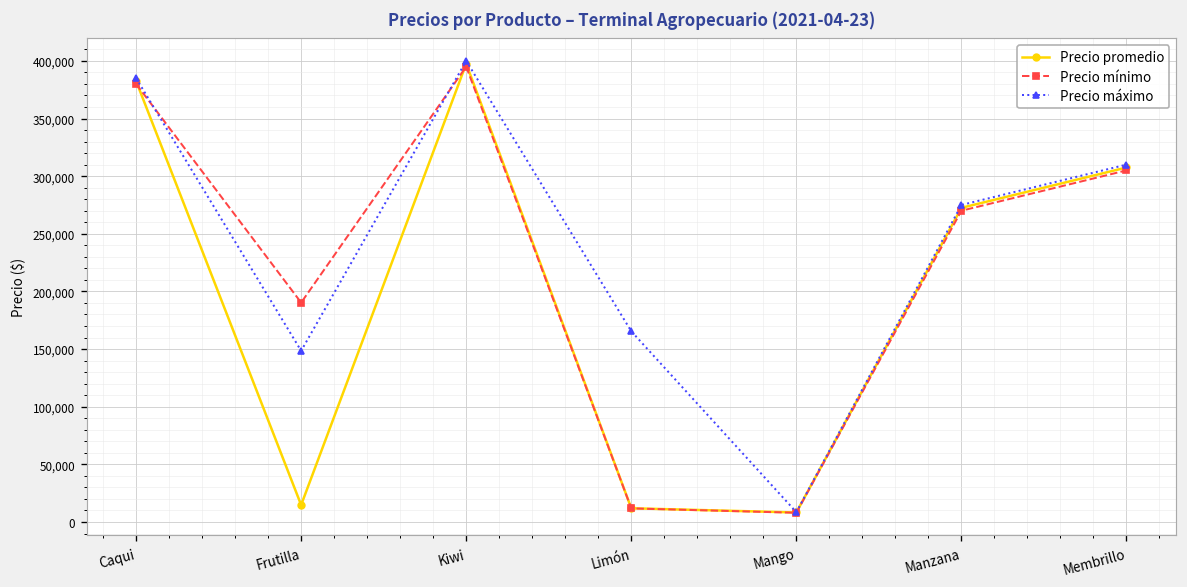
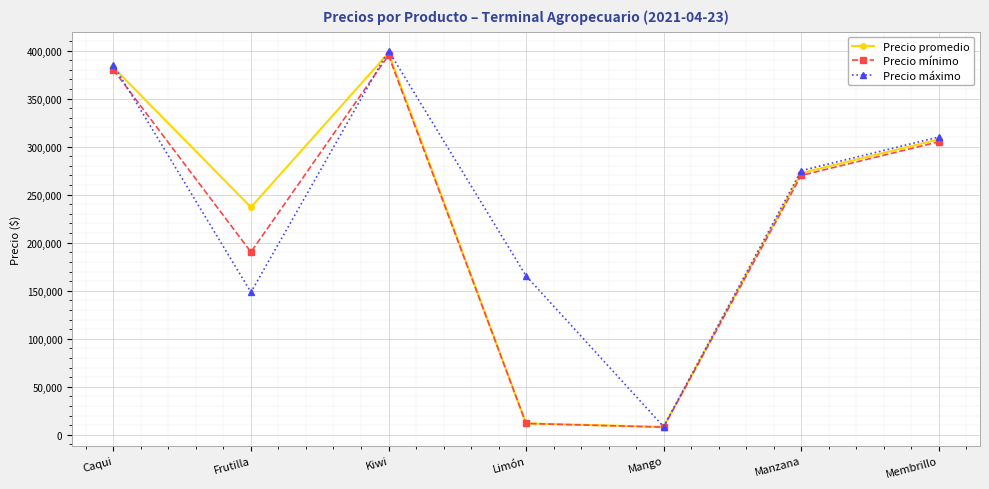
Precio promedio, Frutilla: 10,000 -> 240,000
